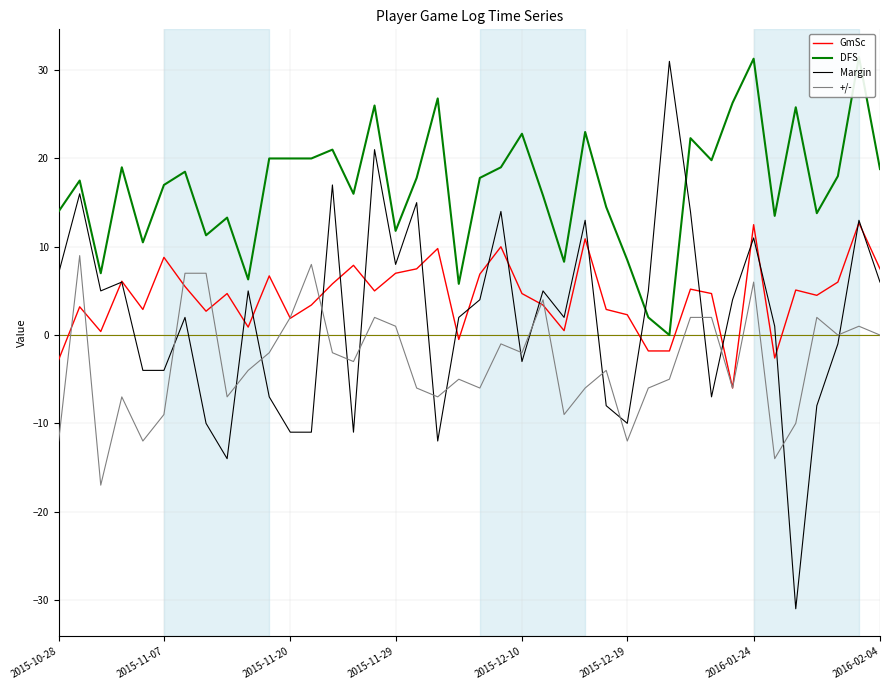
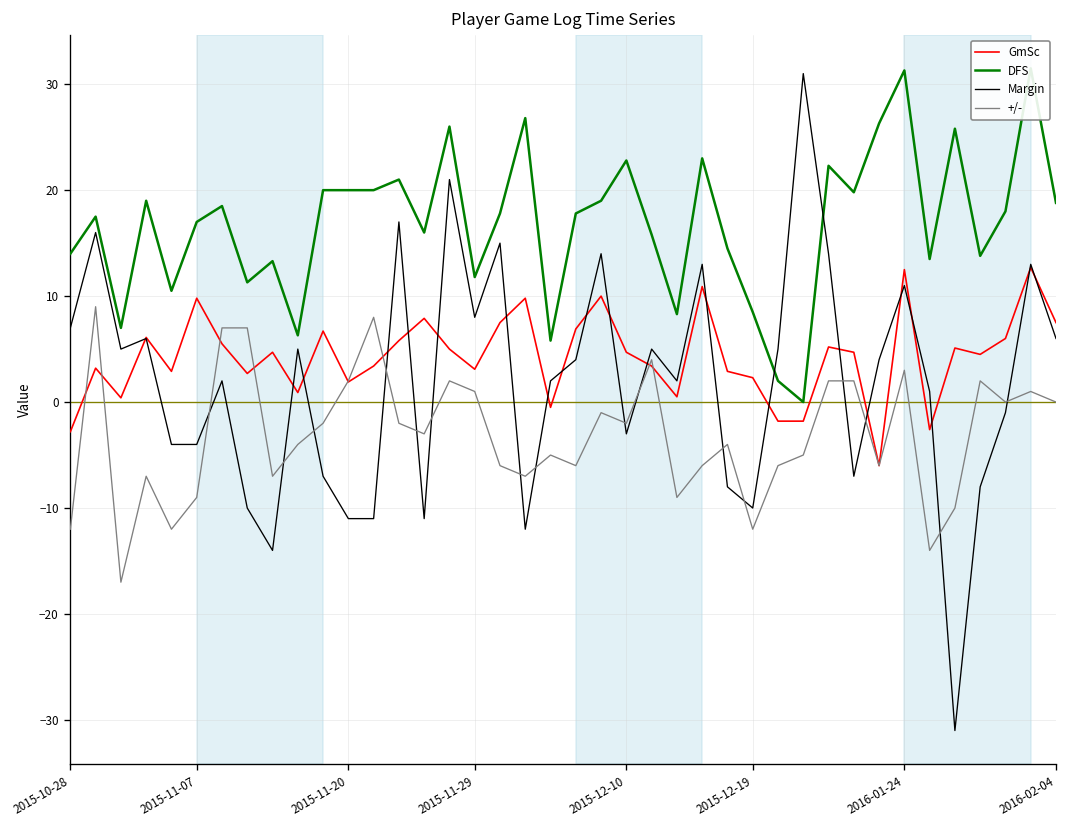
GmSc, 2015-11-07: 9 -> 10
GmSc, 2015-11-29: 7 -> 3
+/-, 2016-01-24: 6 -> 3
